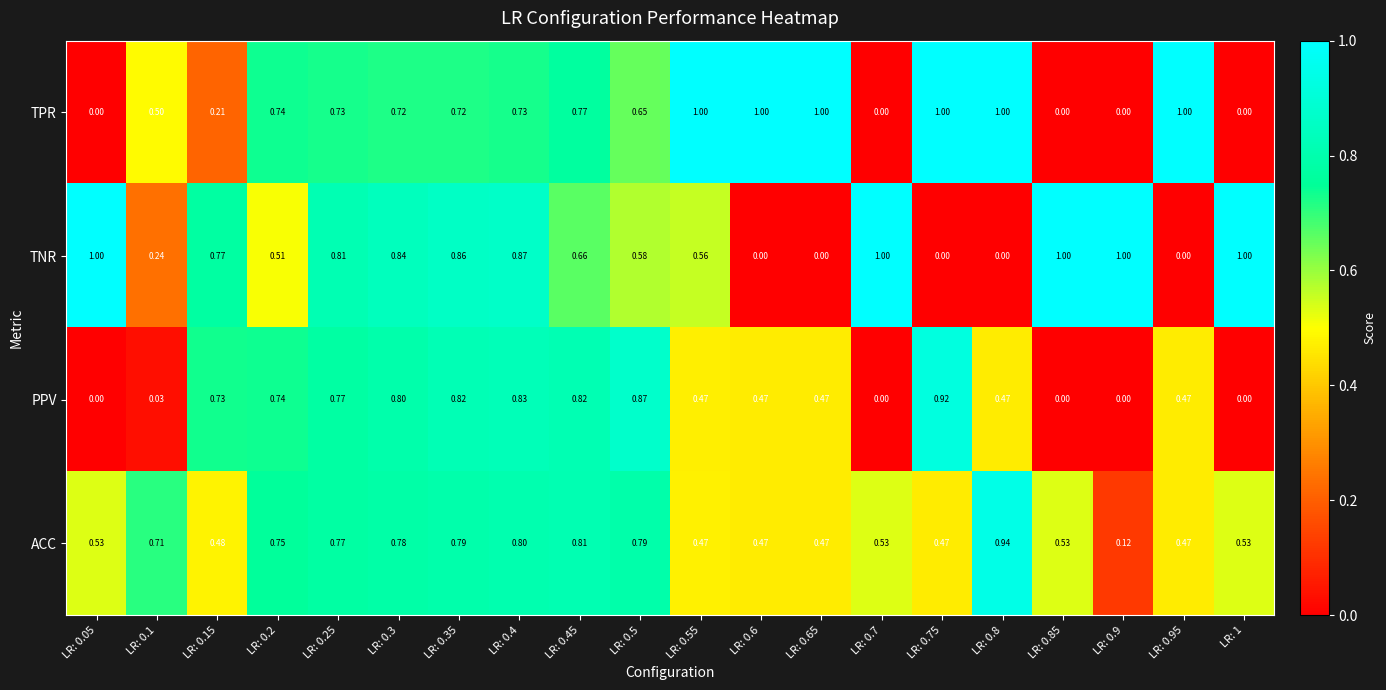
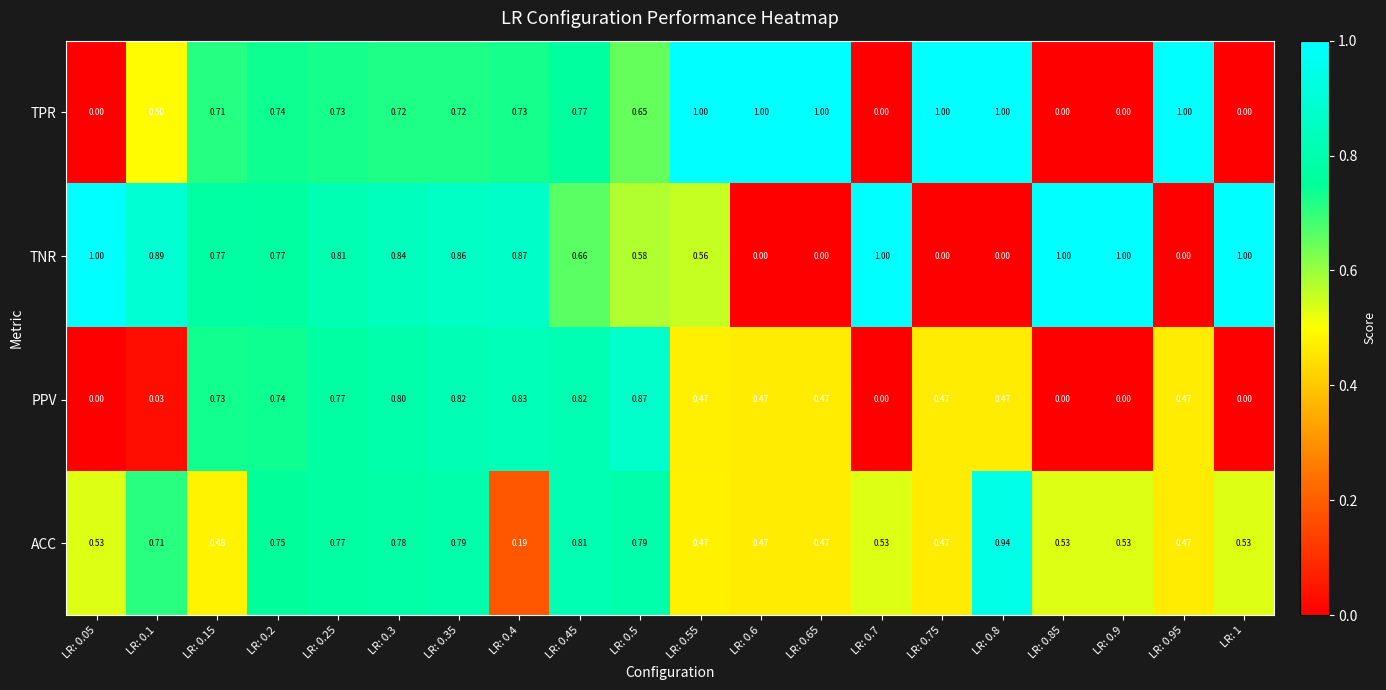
TPR, LR: 0.15: 0.21 -> 0.71
TNR, LR: 0.1: 0.24 -> 0.89
TNR, LR: 0.2: 0.51 -> 0.77
PPV, LR: 0.75: 0.92 -> 0.47
ACC, LR: 0.4: 0.80 -> 0.19
ACC, LR: 0.9: 0.12 -> 0.53
